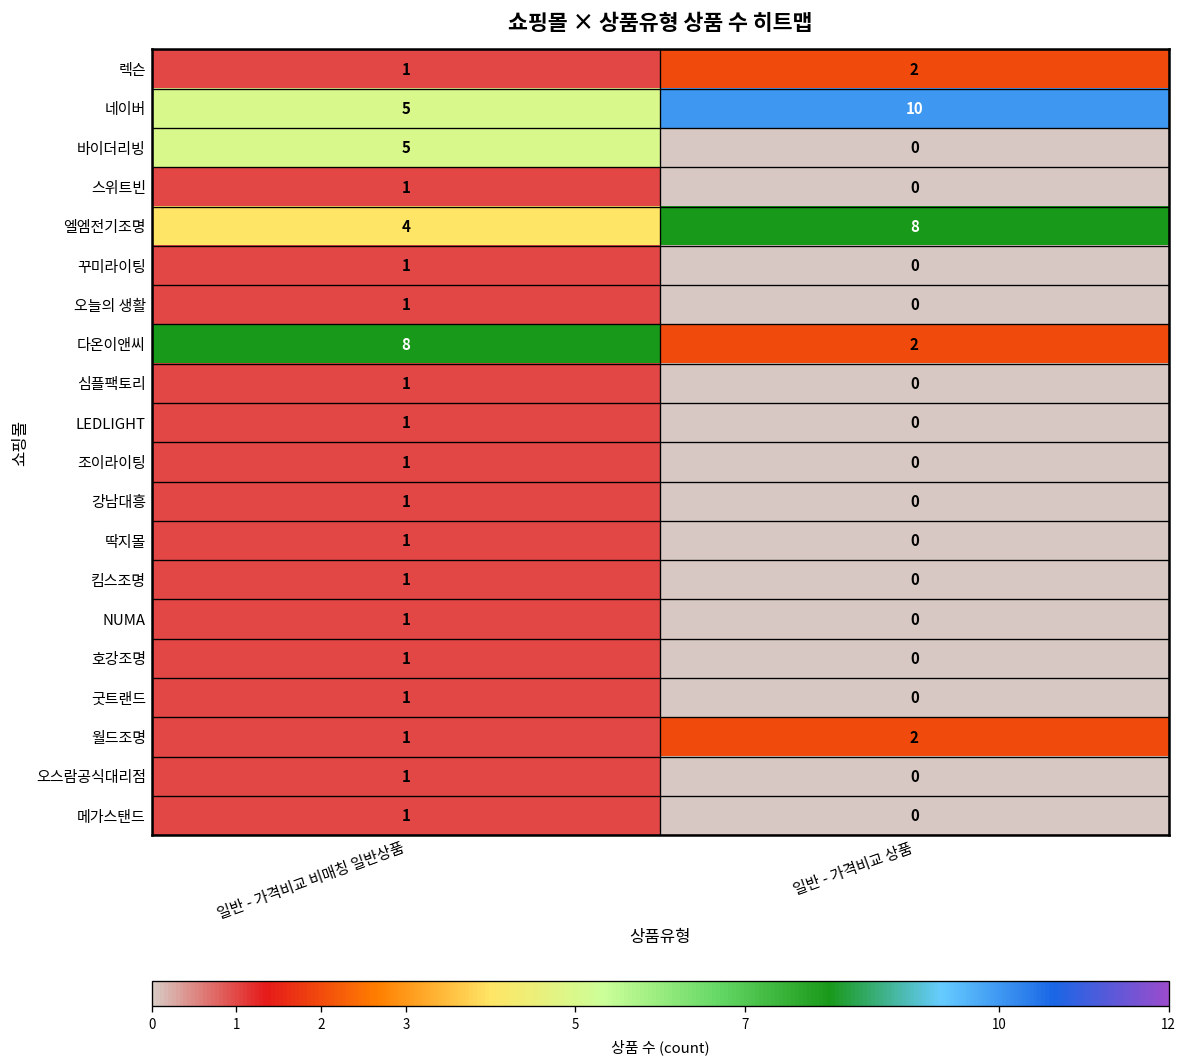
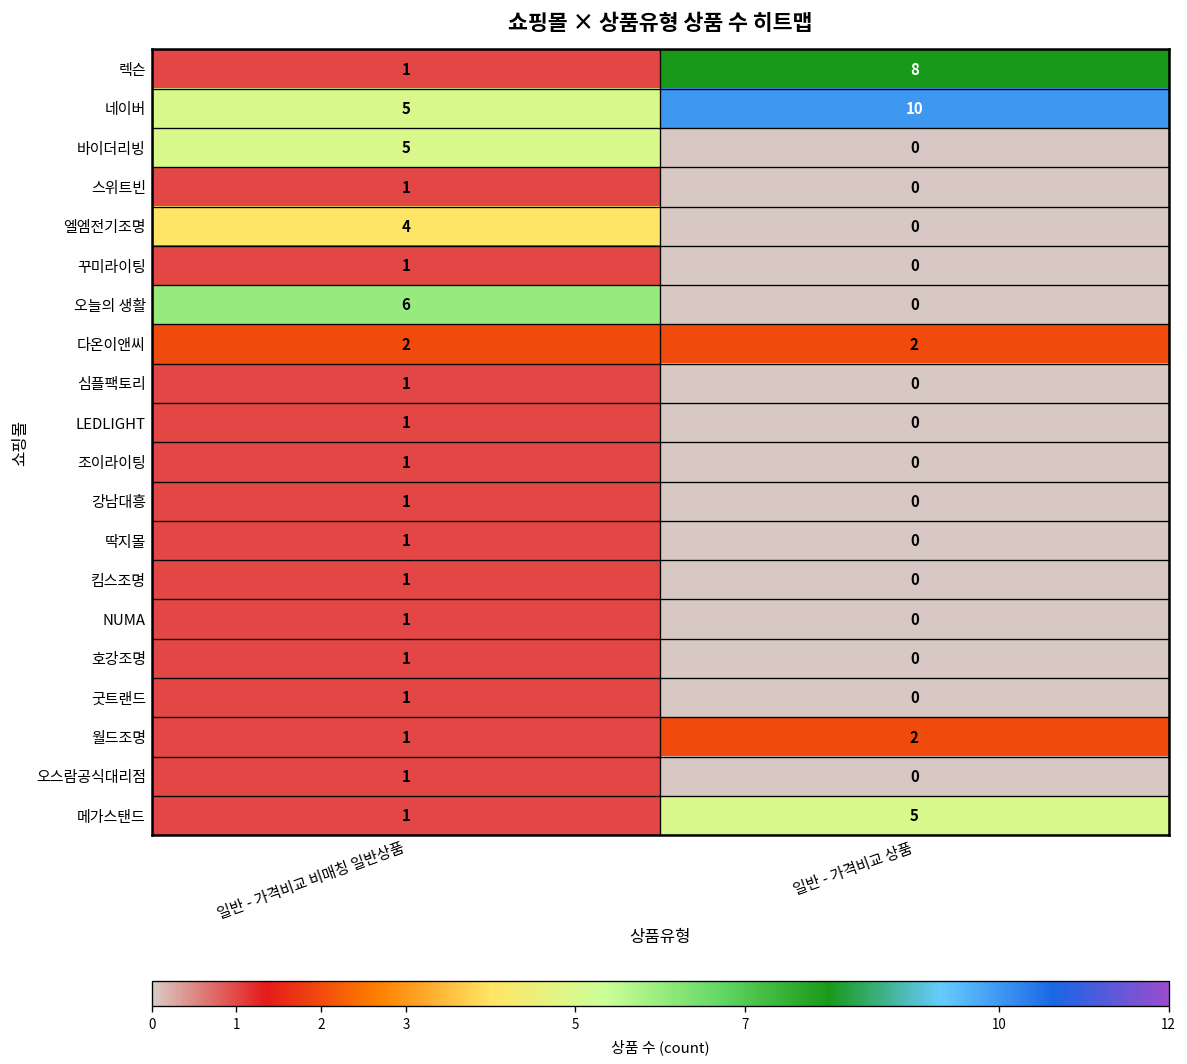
렉슨, 일반 - 가격비교 상품: 2 -> 8
엘엠전기조명, 일반 - 가격비교 상품: 8 -> 0
오늘의 생활, 일반 - 가격비교 비매칭 일반상품: 1 -> 6
다온이앤씨, 일반 - 가격비교 비매칭 일반상품: 8 -> 2
메가스탠드, 일반 - 가격비교 상품: 0 -> 5
